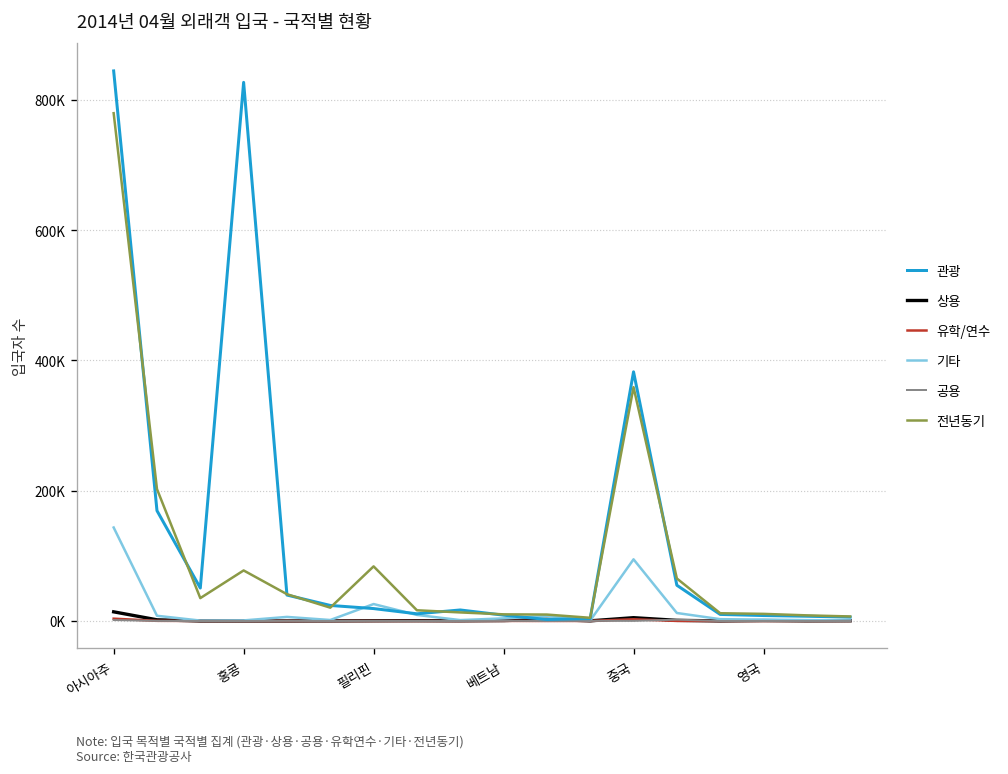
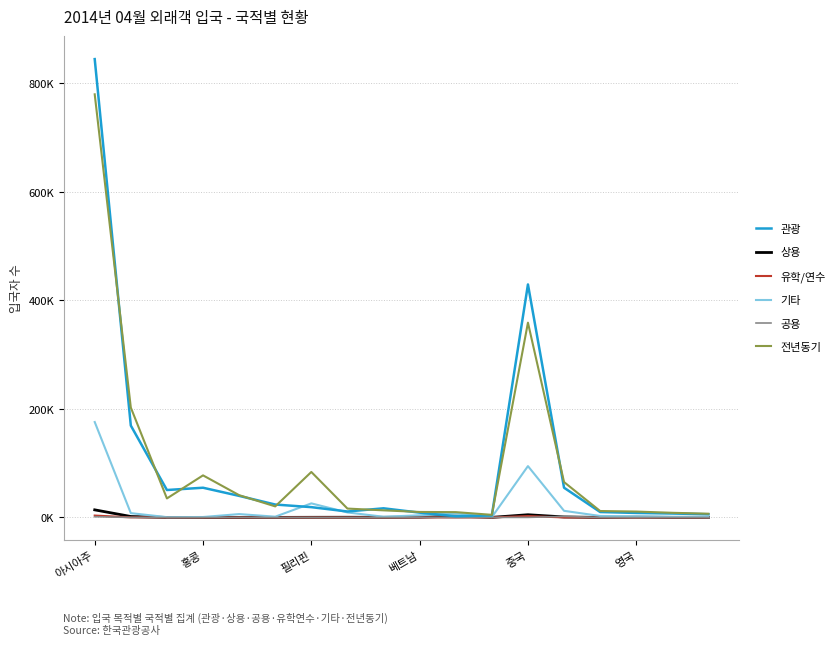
기타, 아시아주: 140000 -> 180000
관광, 홍콩: 830000 -> 50000
관광, 중국: 380000 -> 430000
